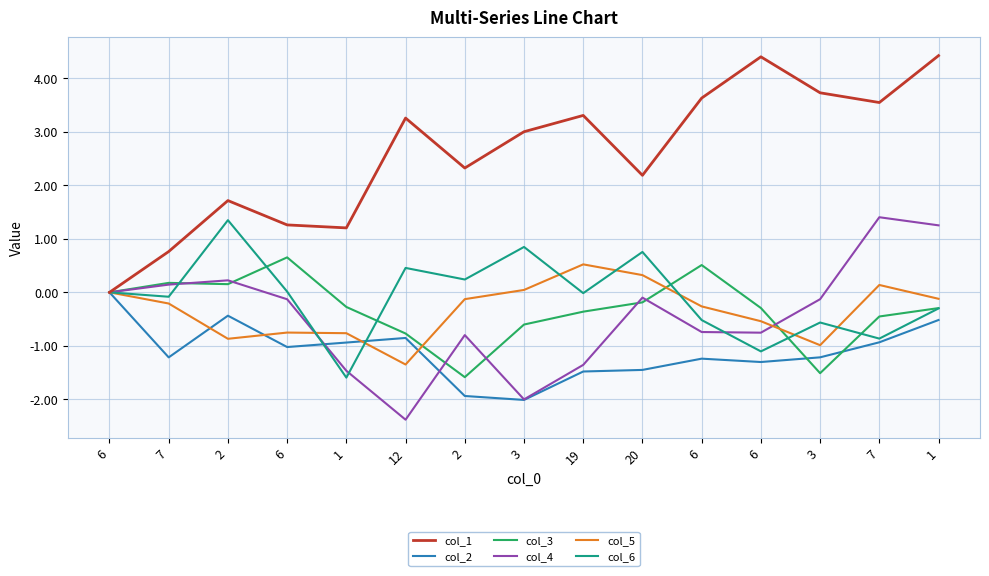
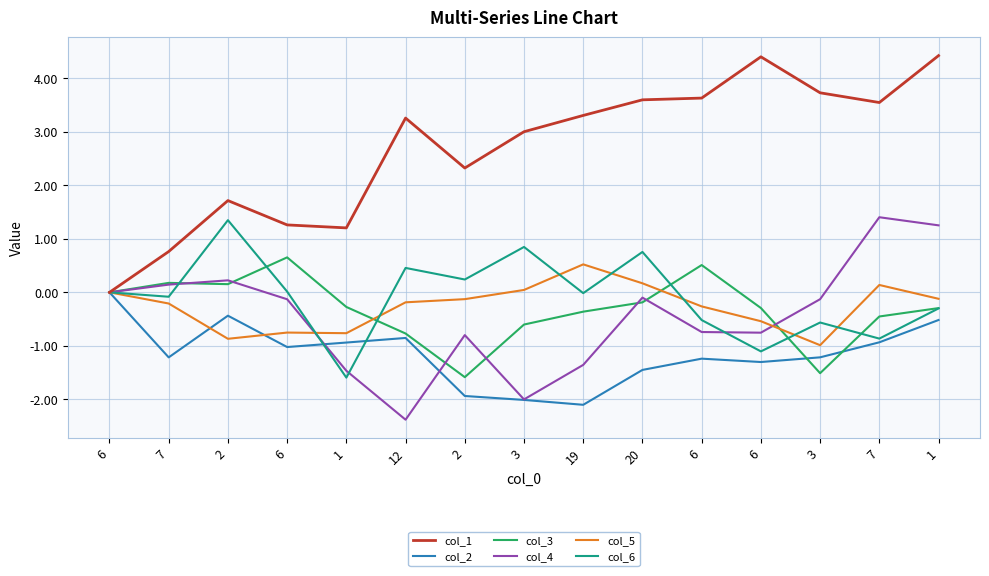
col_5, 12: -1.3 -> -0.2
col_2, 19: -1.5 -> -2.1
col_1, 20: 2.2 -> 3.6
col_5, 20: 0.3 -> 0.2
